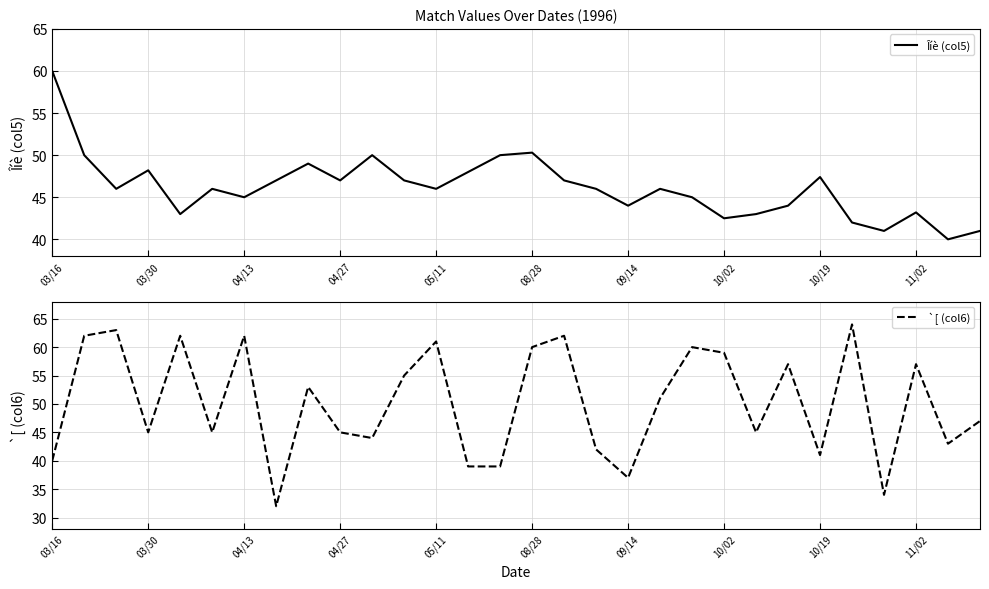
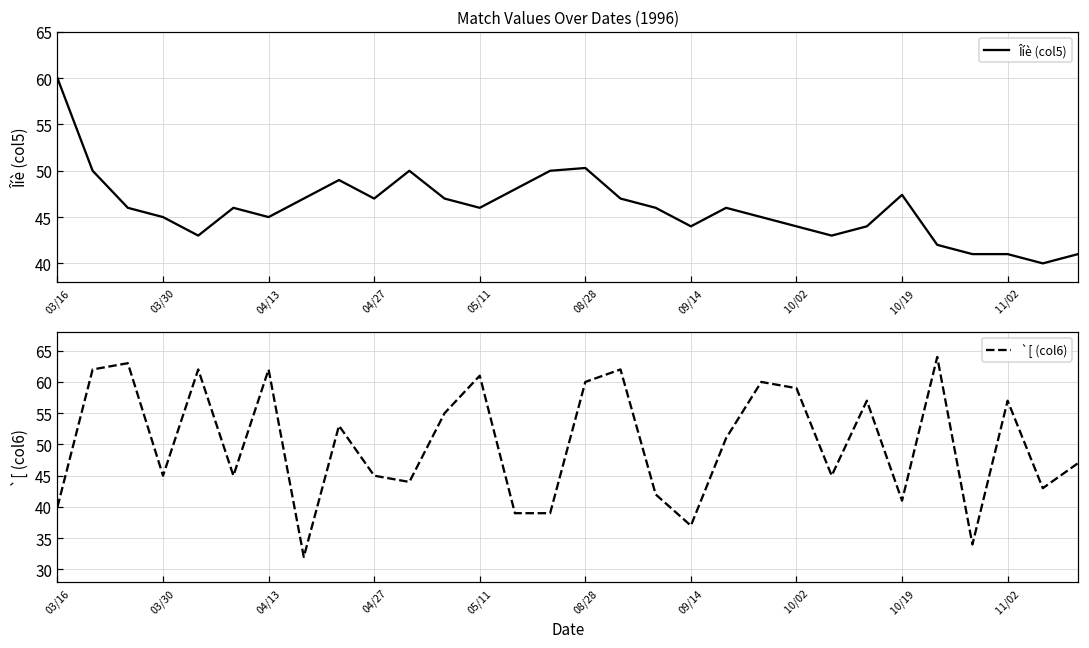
Match Values Over Dates (1996), 03/30: 48 -> 45
Match Values Over Dates (1996), 10/02: 43 -> 44
Match Values Over Dates (1996), 11/02: 43 -> 41
